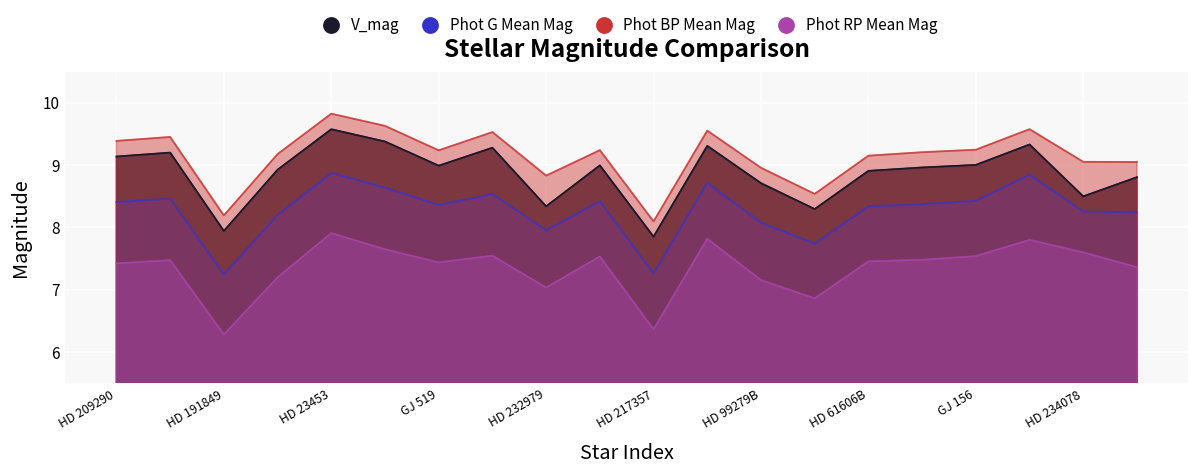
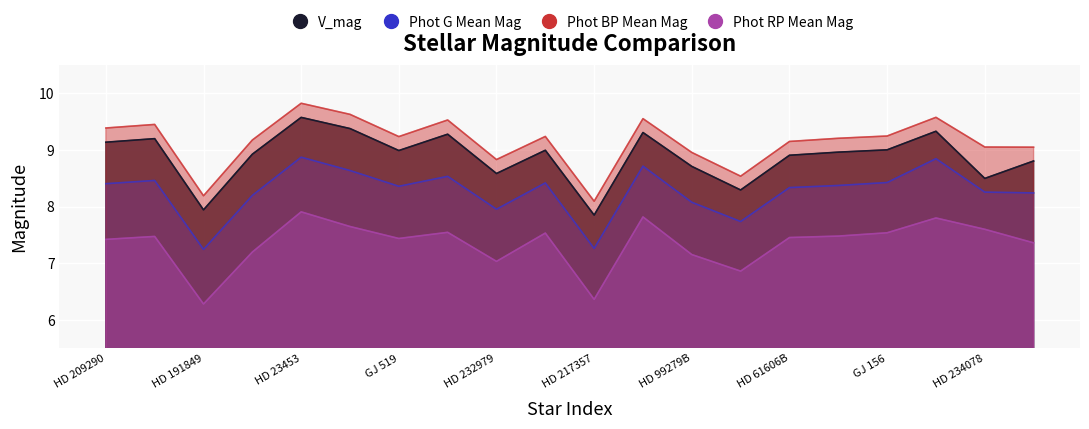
V_mag, HD 232979: 8.3 -> 8.6
